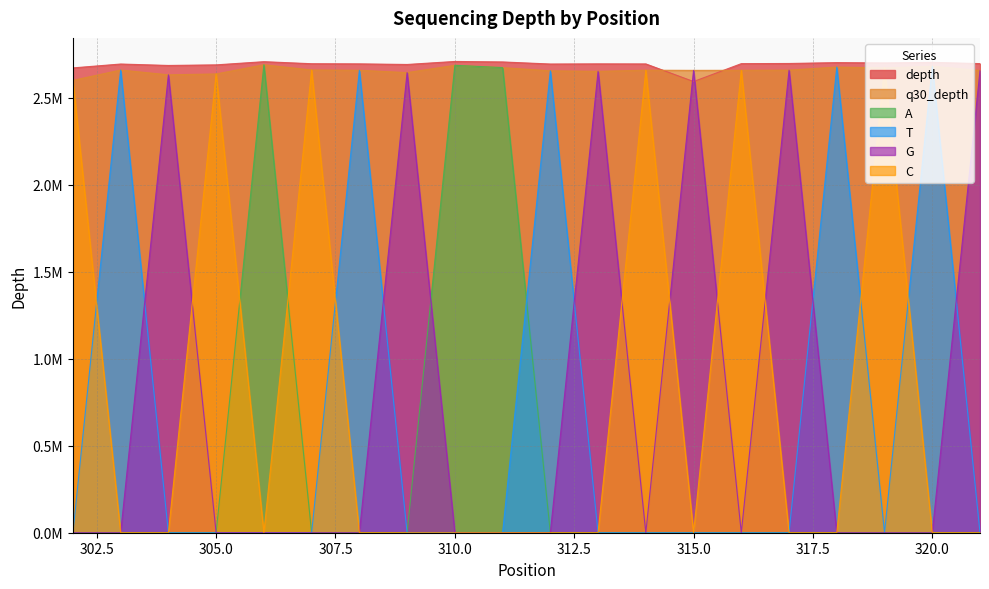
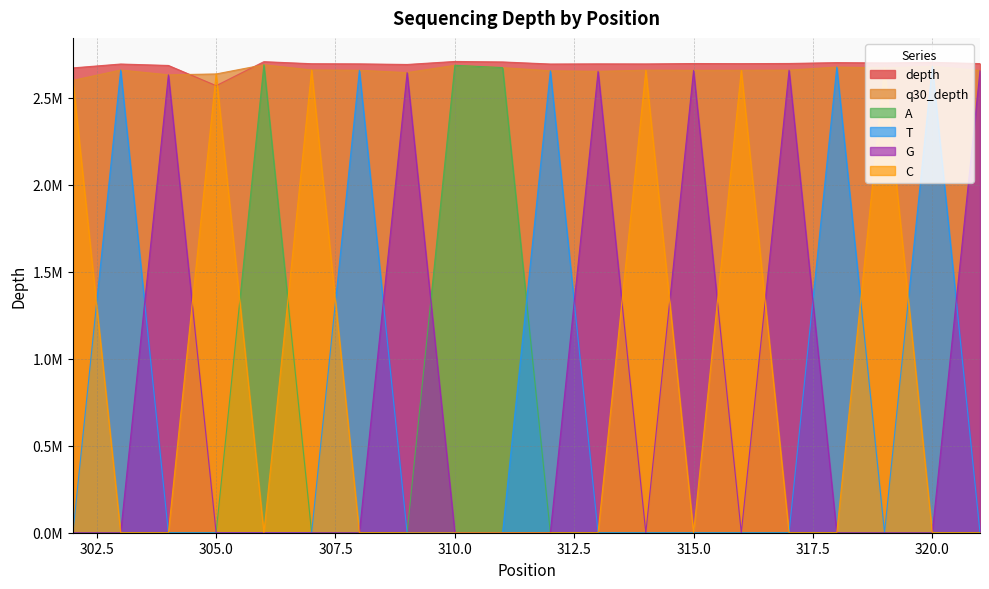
depth, 305.0: 2690000 -> 2570000
depth, 315.0: 2590000 -> 2700000
